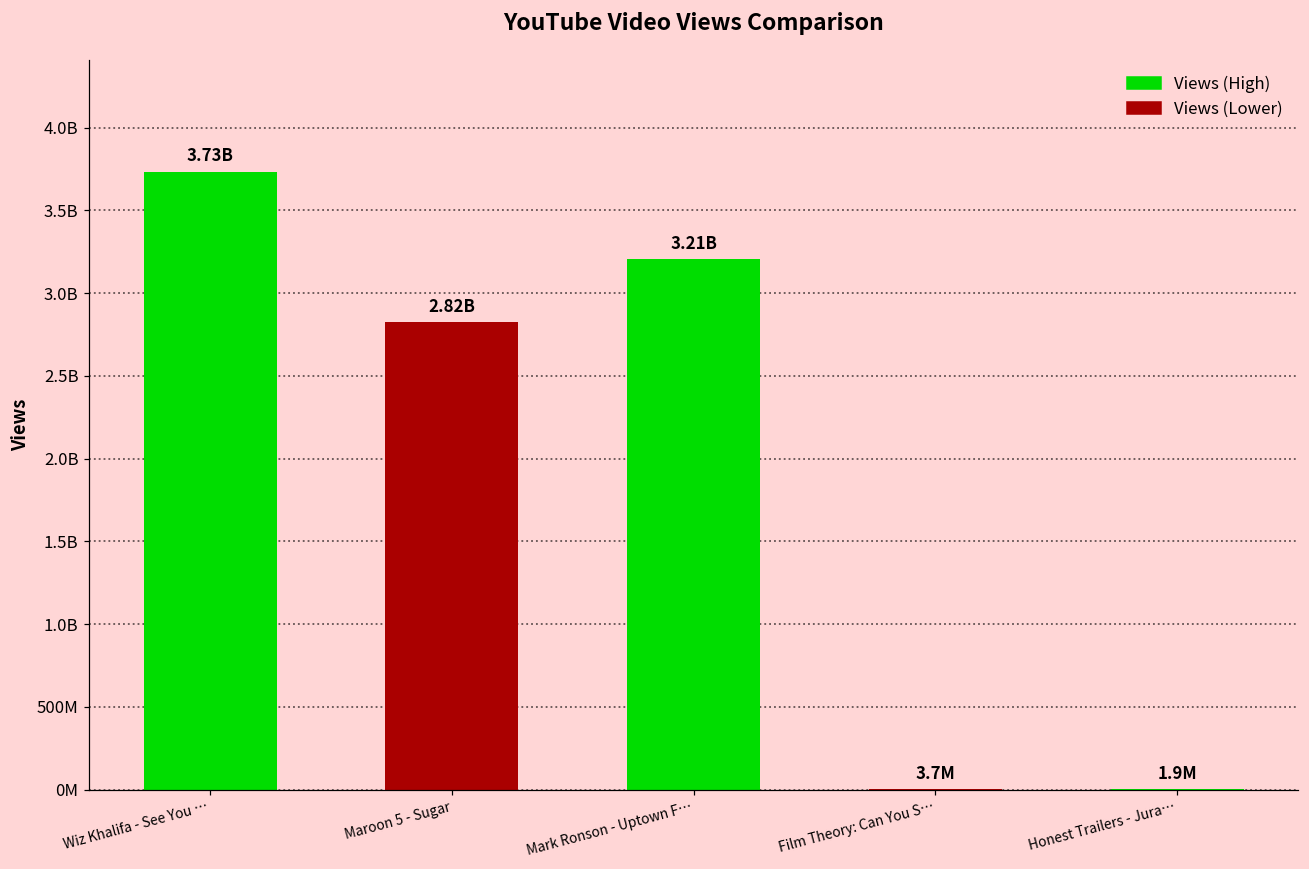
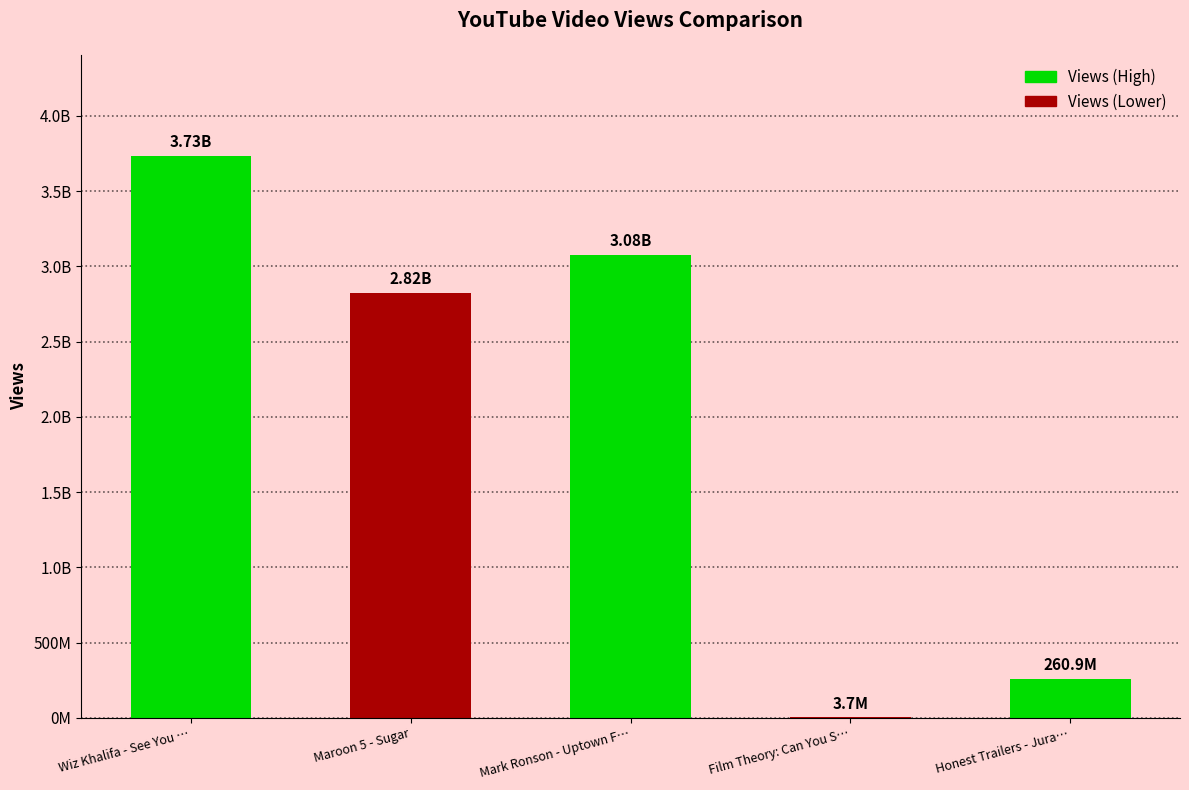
Mark Ronson - Uptown F…: 3.21B -> 3.08B
Honest Trailers - Jura…: 1.9M -> 260.9M
